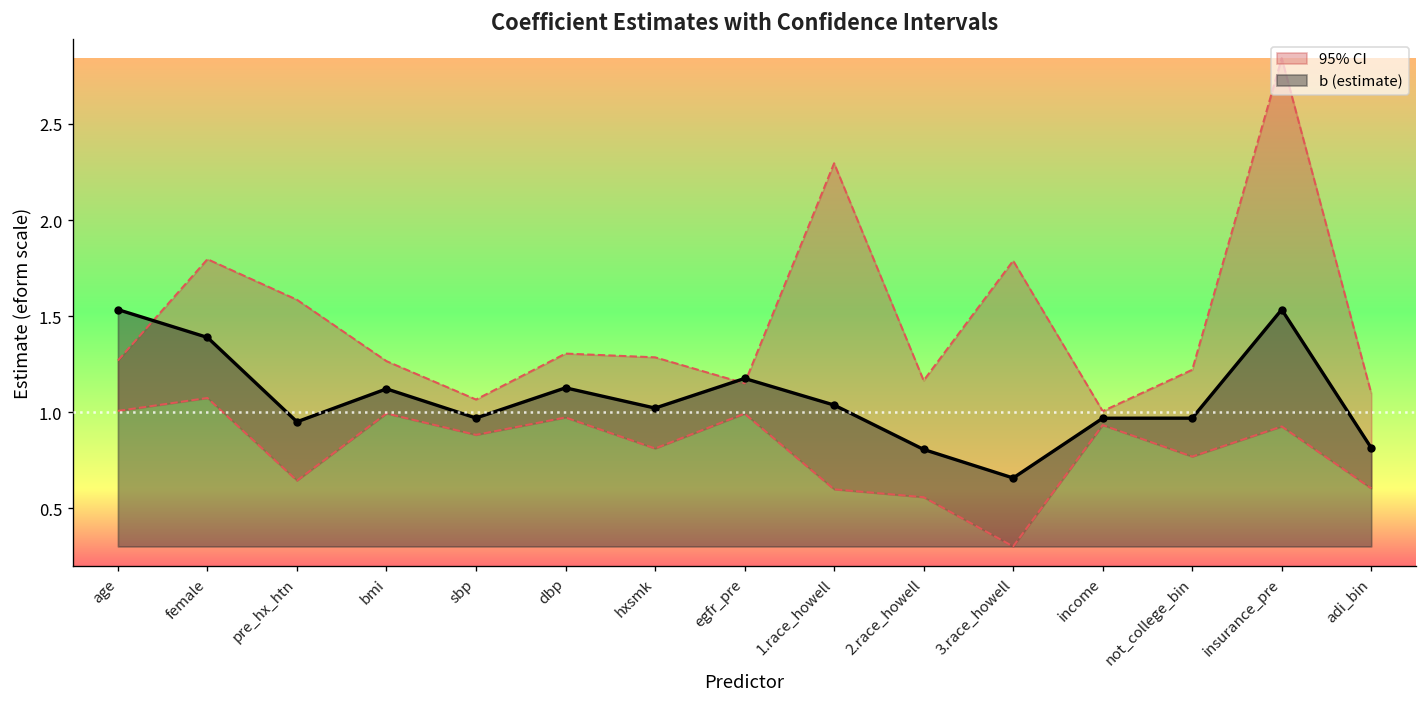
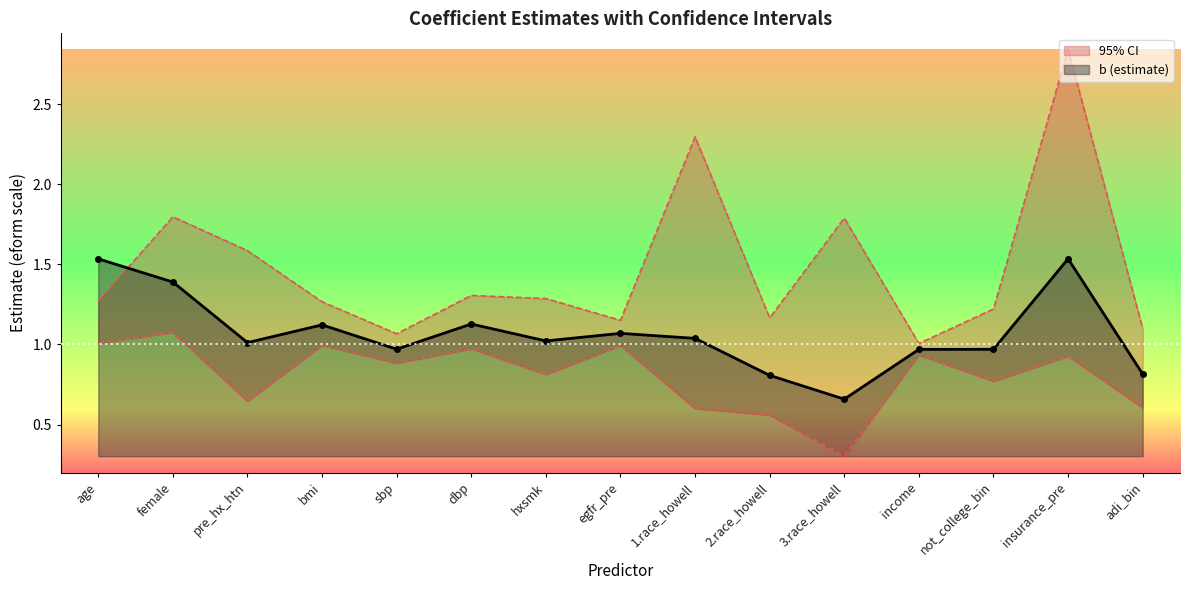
b (estimate), pre_hx_htn: 0.95 -> 1.01
b (estimate), egfr_pre: 1.18 -> 1.07
